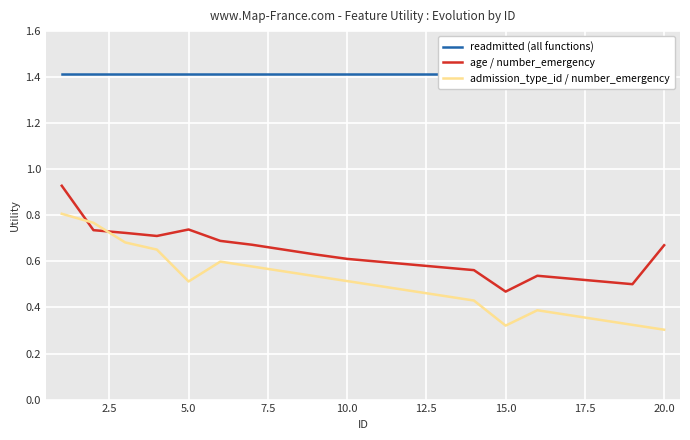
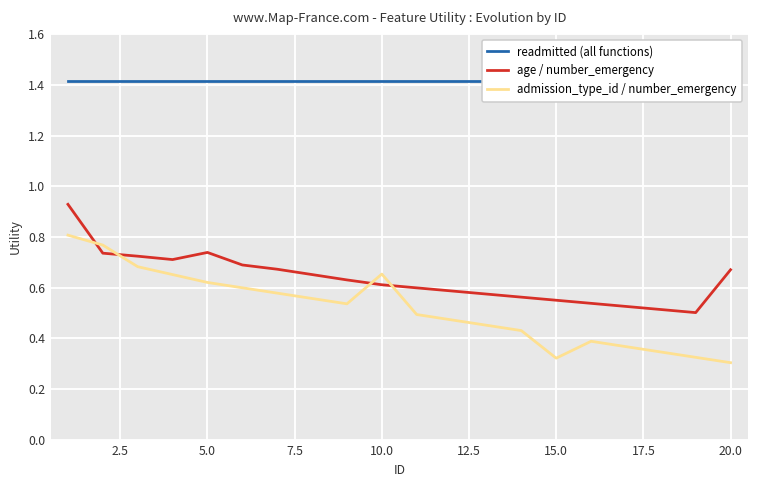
admission_type_id / number_emergency, 5.0: 0.51 -> 0.62
admission_type_id / number_emergency, 10.0: 0.51 -> 0.65
age / number_emergency, 15.0: 0.47 -> 0.55
